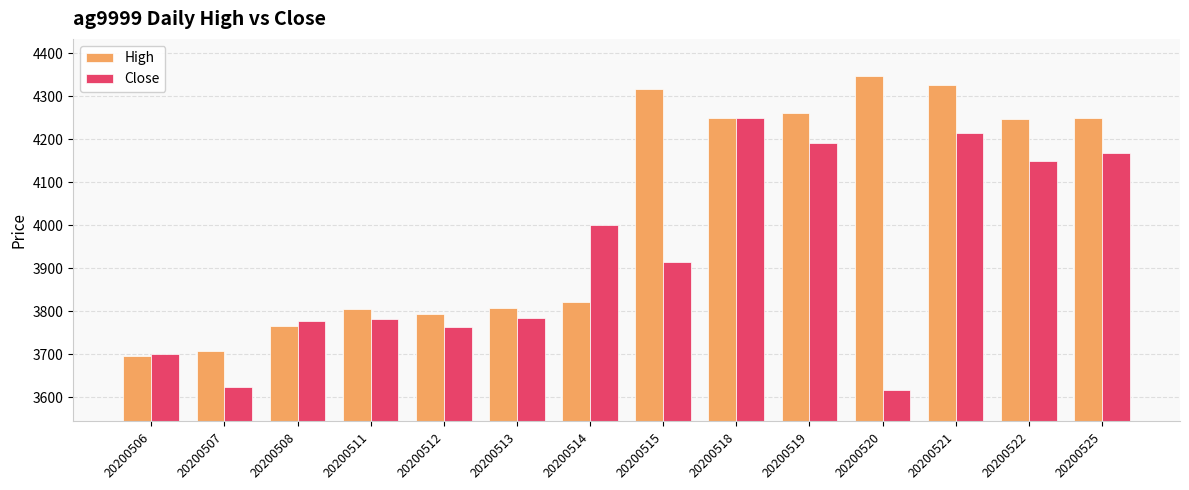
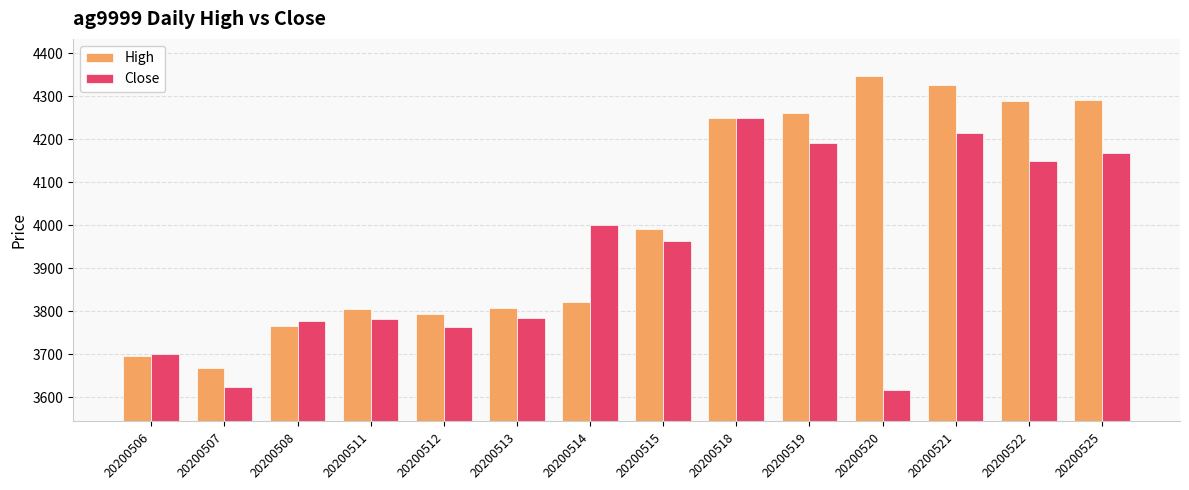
High, 20200507: 3710 -> 3670
High, 20200515: 4320 -> 3990
Close, 20200515: 3910 -> 3960
High, 20200522: 4250 -> 4290
High, 20200525: 4250 -> 4290
